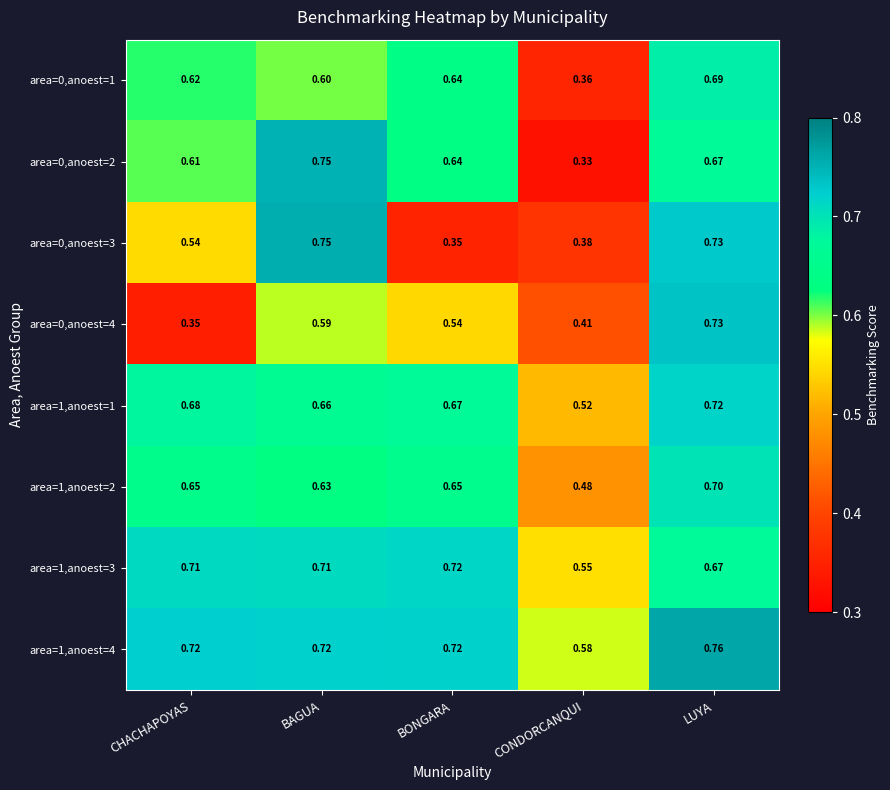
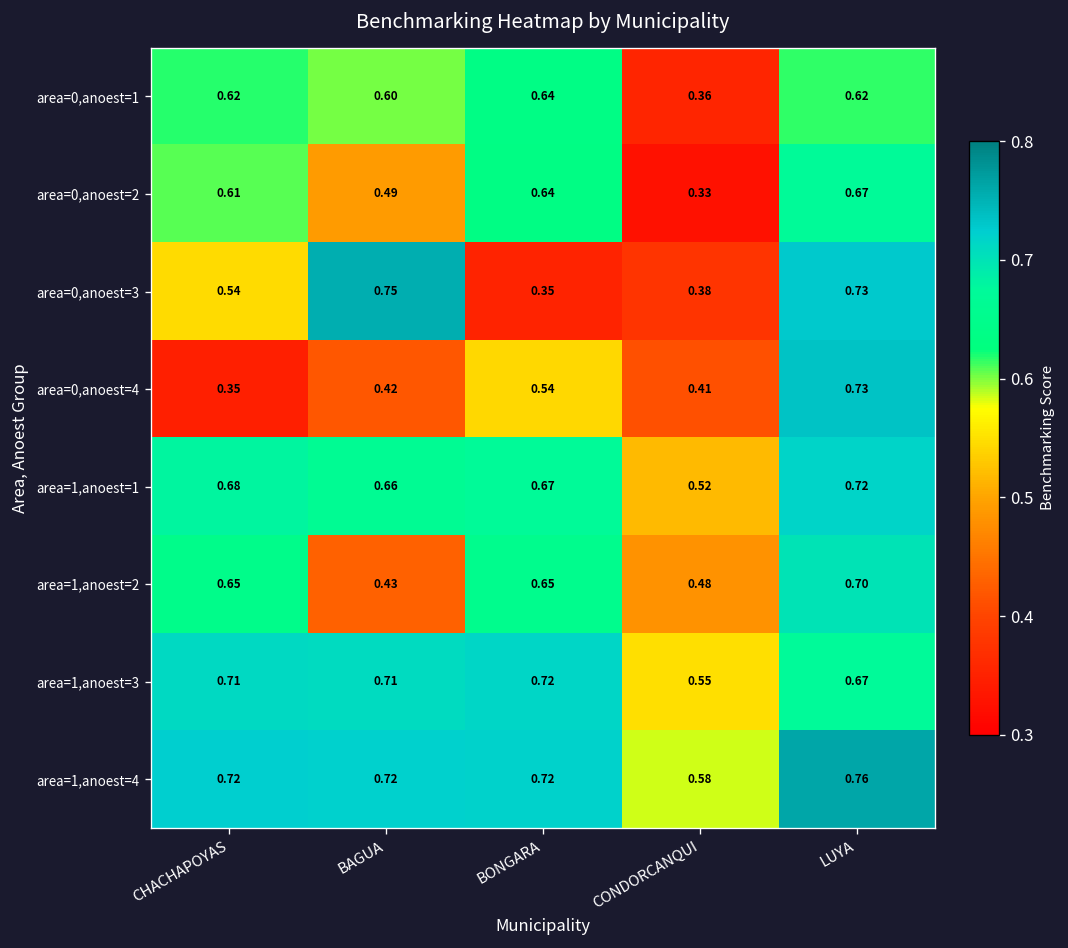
area=0,anoest=1, LUYA: 0.69 -> 0.62
area=0,anoest=2, BAGUA: 0.75 -> 0.49
area=0,anoest=4, BAGUA: 0.59 -> 0.42
area=1,anoest=2, BAGUA: 0.63 -> 0.43
